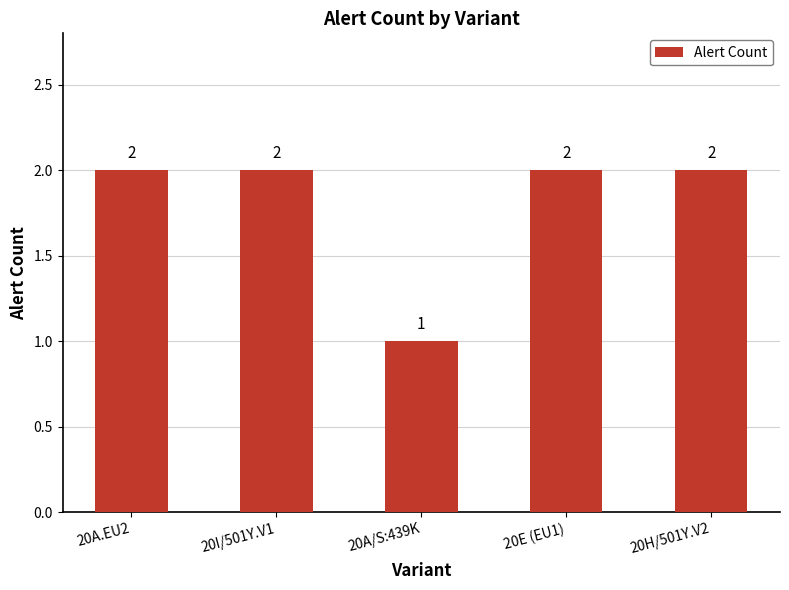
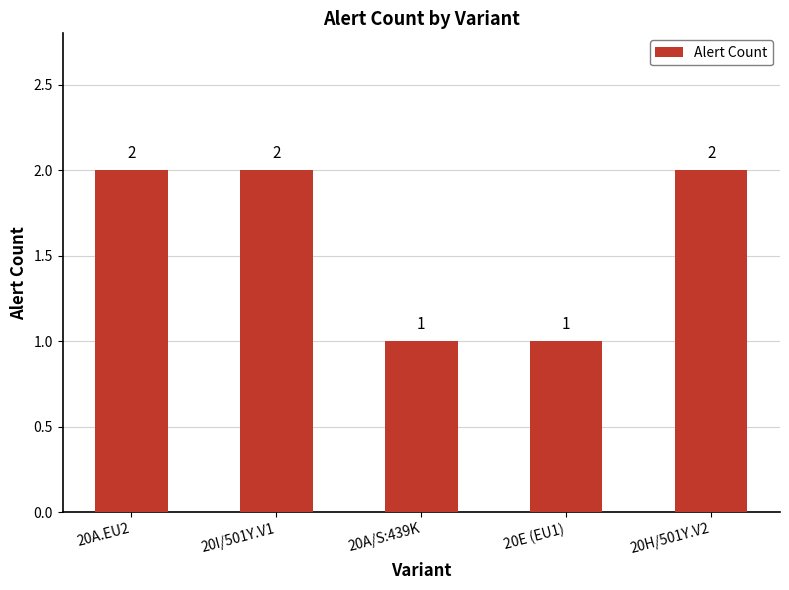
20E (EU1): 2 -> 1
